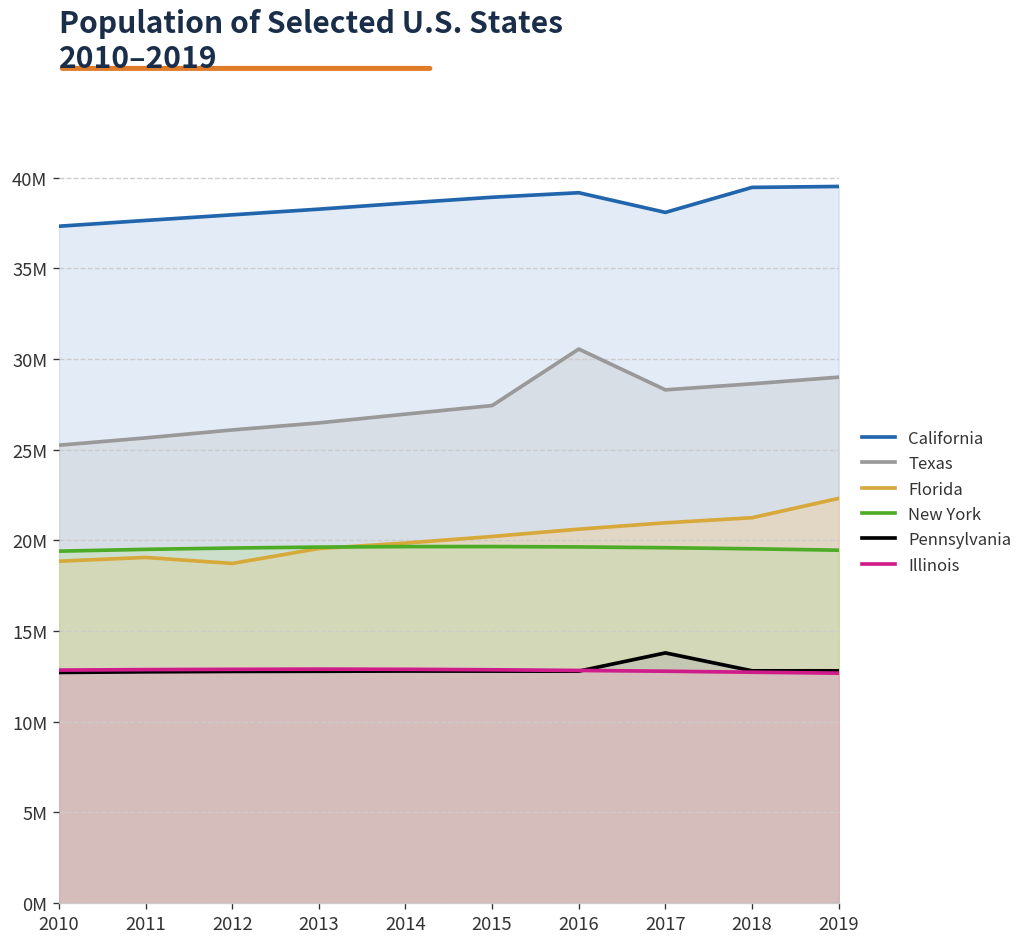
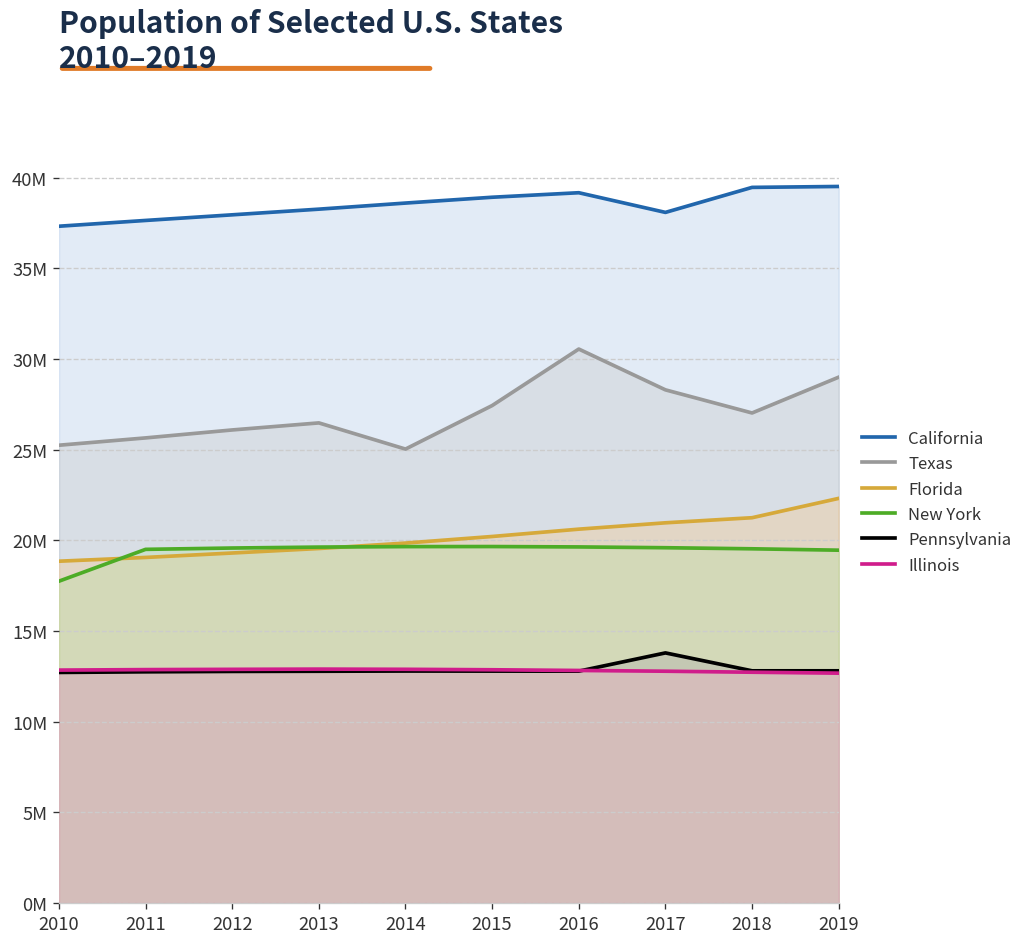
New York, 2010: 19400000 -> 17700000
Florida, 2012: 18700000 -> 19300000
Texas, 2014: 27000000 -> 25000000
Texas, 2018: 28600000 -> 27000000
